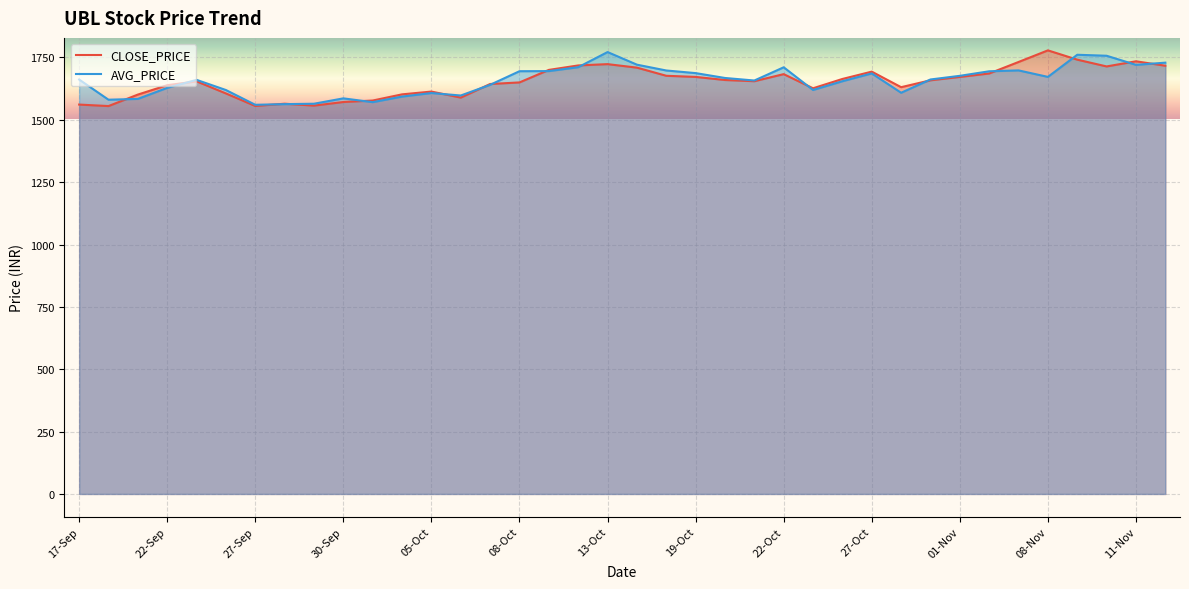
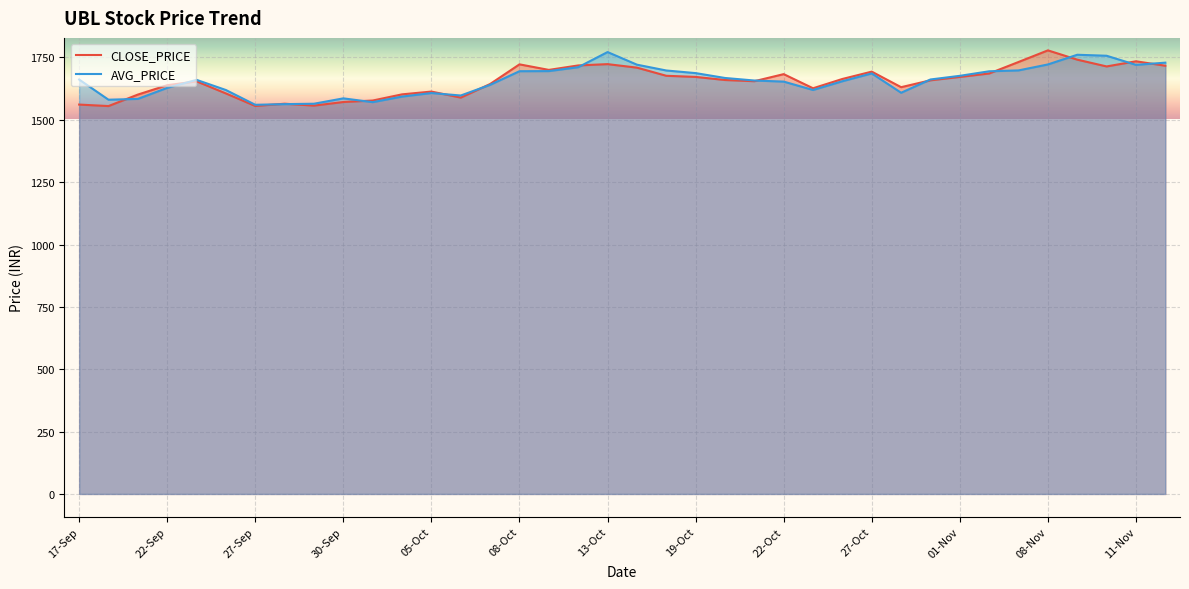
CLOSE_PRICE, 08-Oct: 1650 -> 1720
AVG_PRICE, 22-Oct: 1710 -> 1650
AVG_PRICE, 08-Nov: 1670 -> 1720
